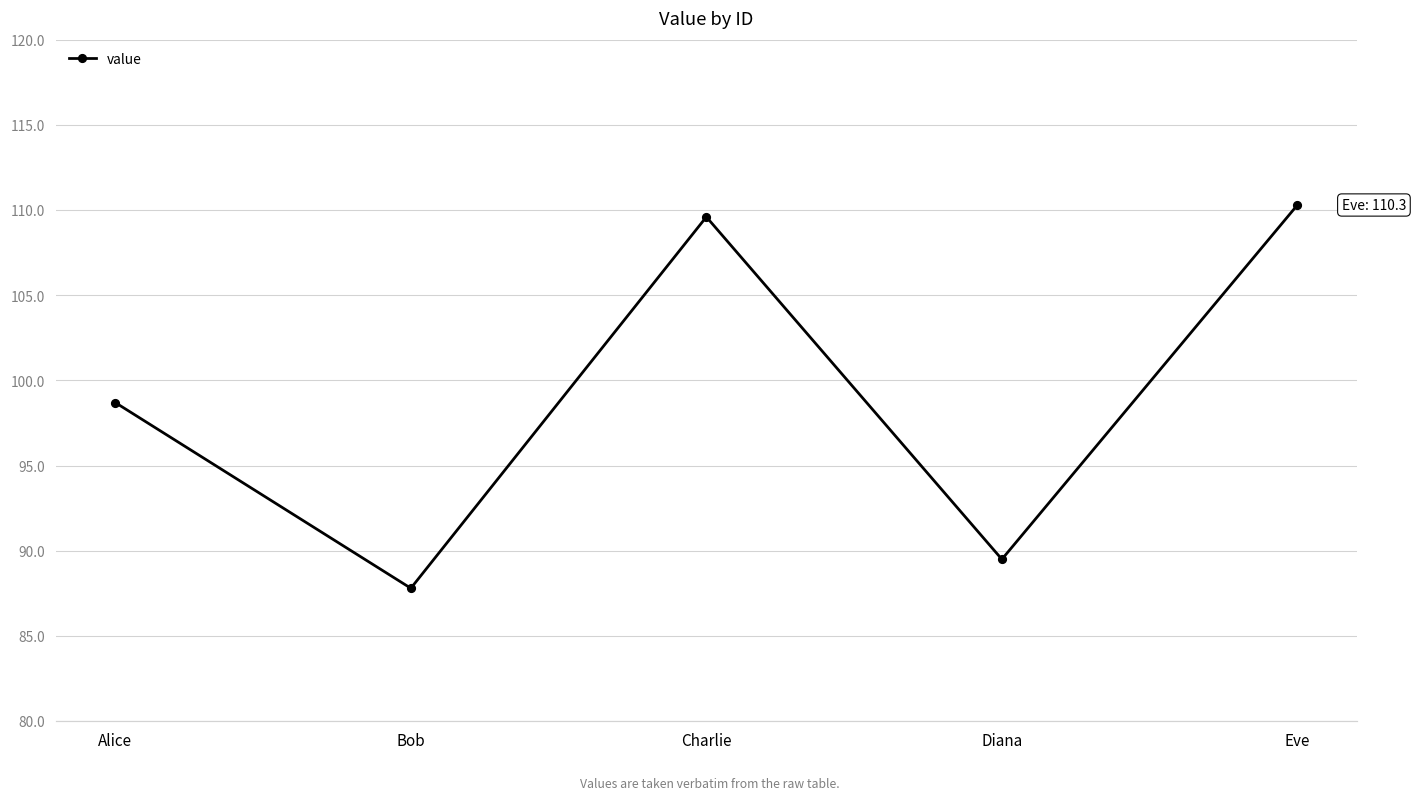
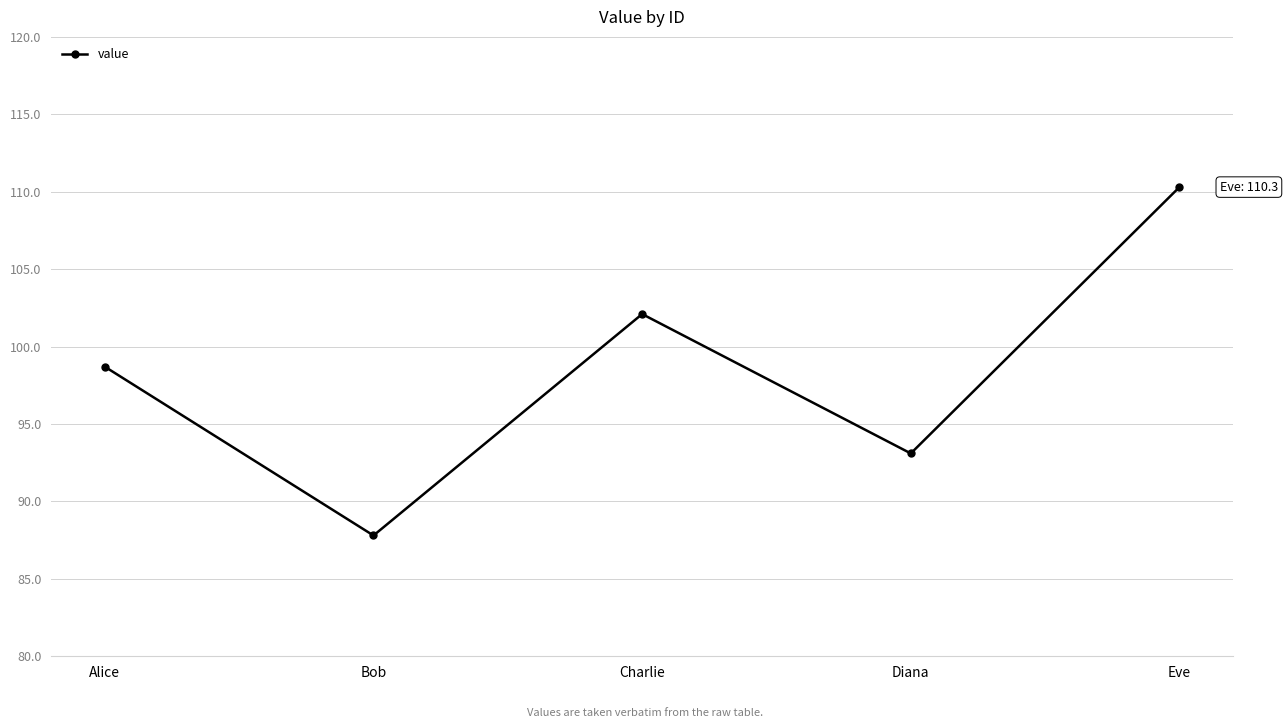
Charlie: 109.6 -> 102.1
Diana: 89.5 -> 93.1
